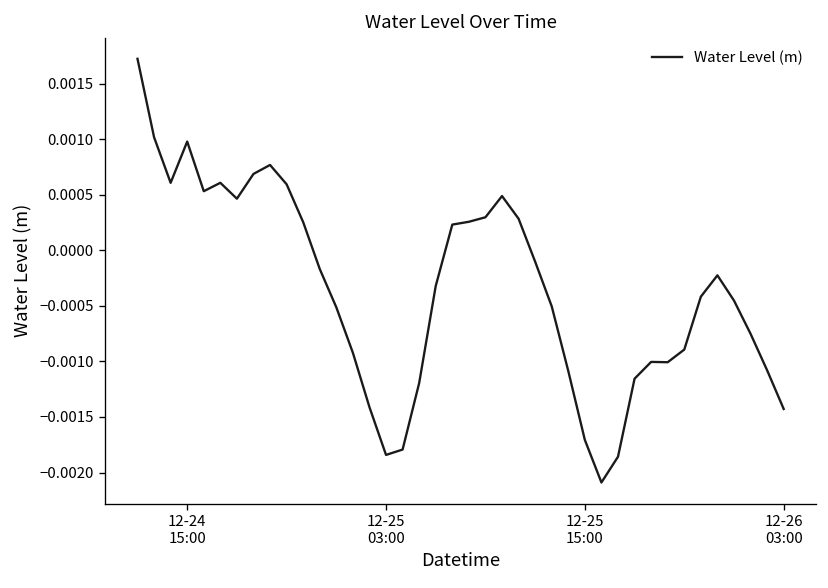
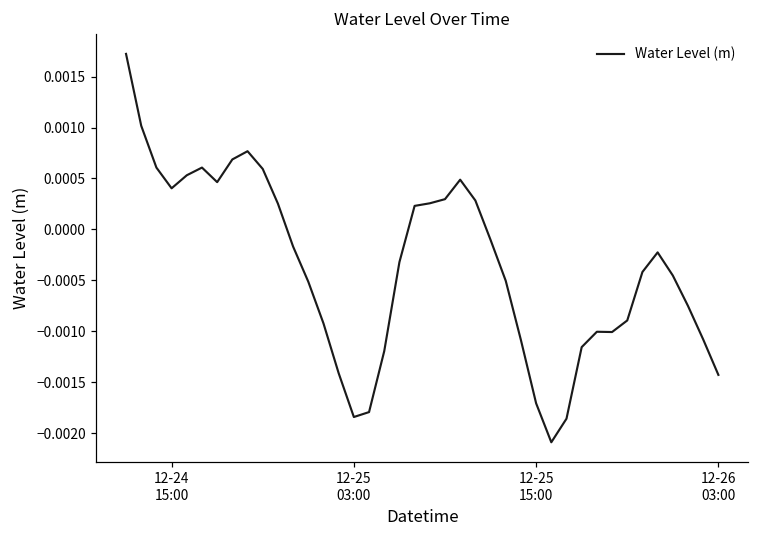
12-24 15:00: 0.0010 -> 0.0004
